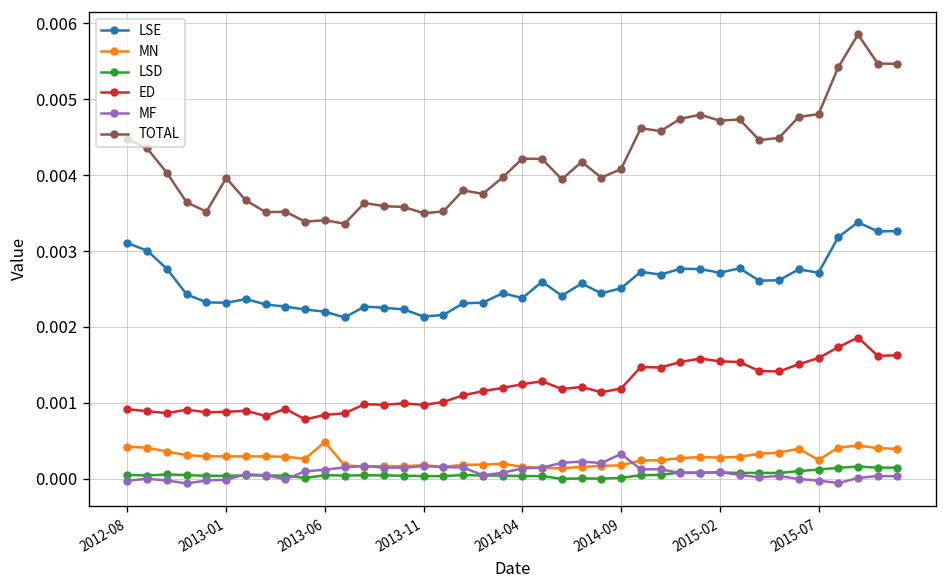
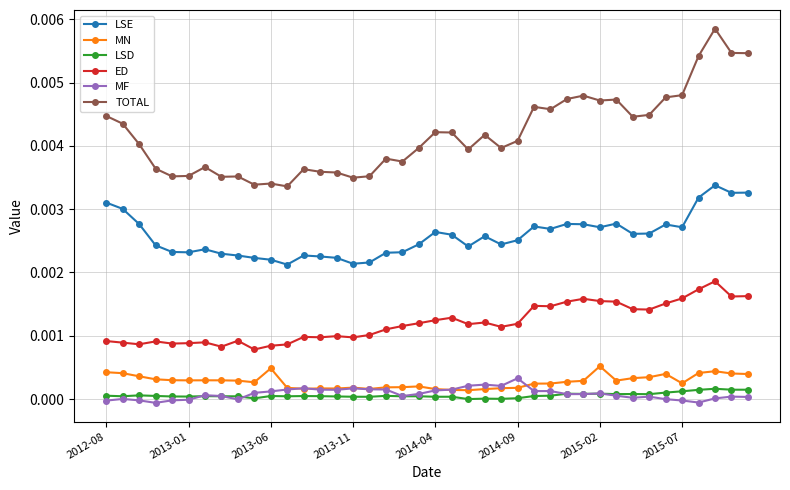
TOTAL, 2013-01: 0.0040 -> 0.0035
LSE, 2014-04: 0.0024 -> 0.0026
MN, 2015-02: 0.0003 -> 0.0005
